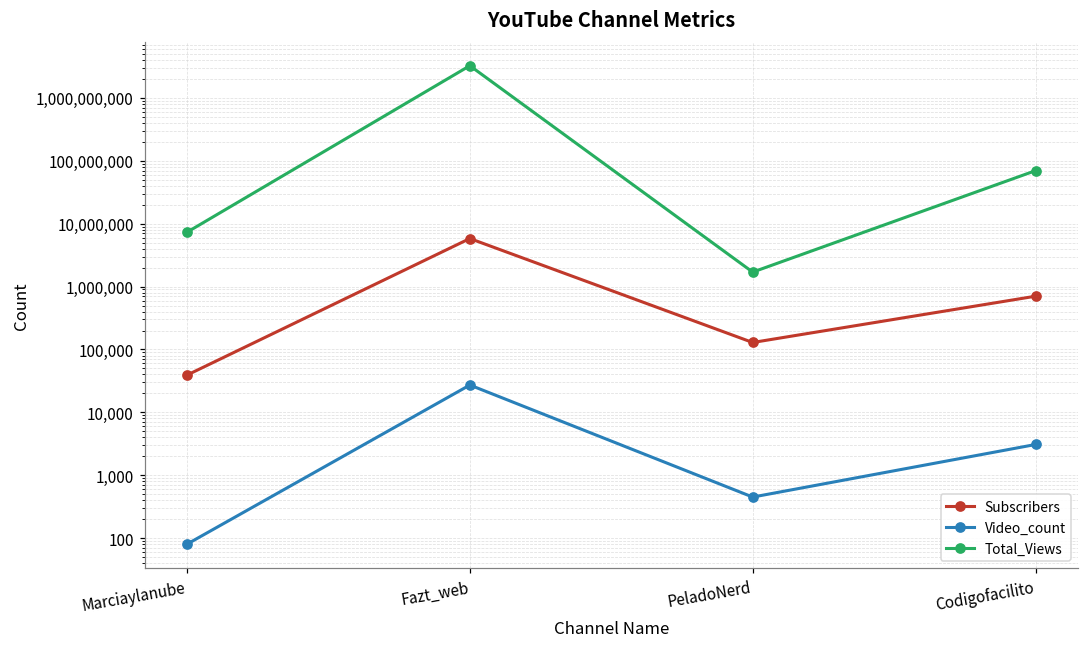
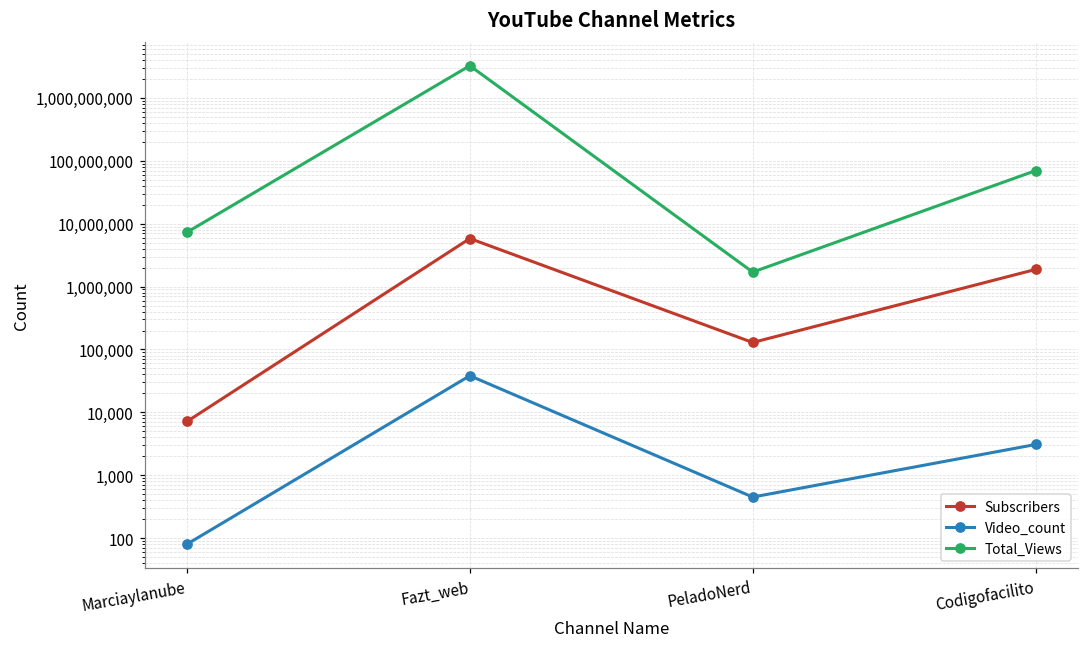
Subscribers, Marciaylanube: 40,000 -> 7,000
Video_count, Fazt_web: 30,000 -> 40,000
Subscribers, Codigofacilito: 700,000 -> 1,900,000
